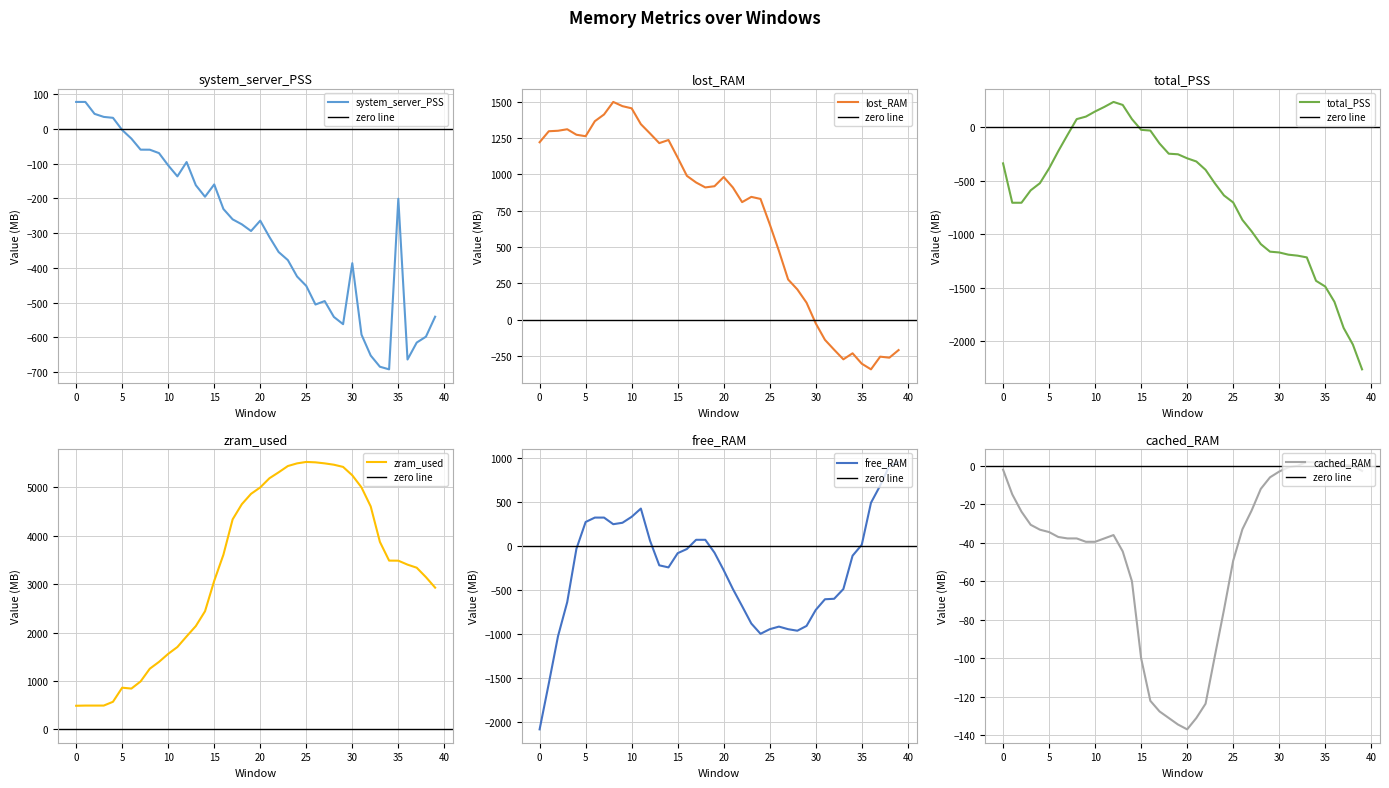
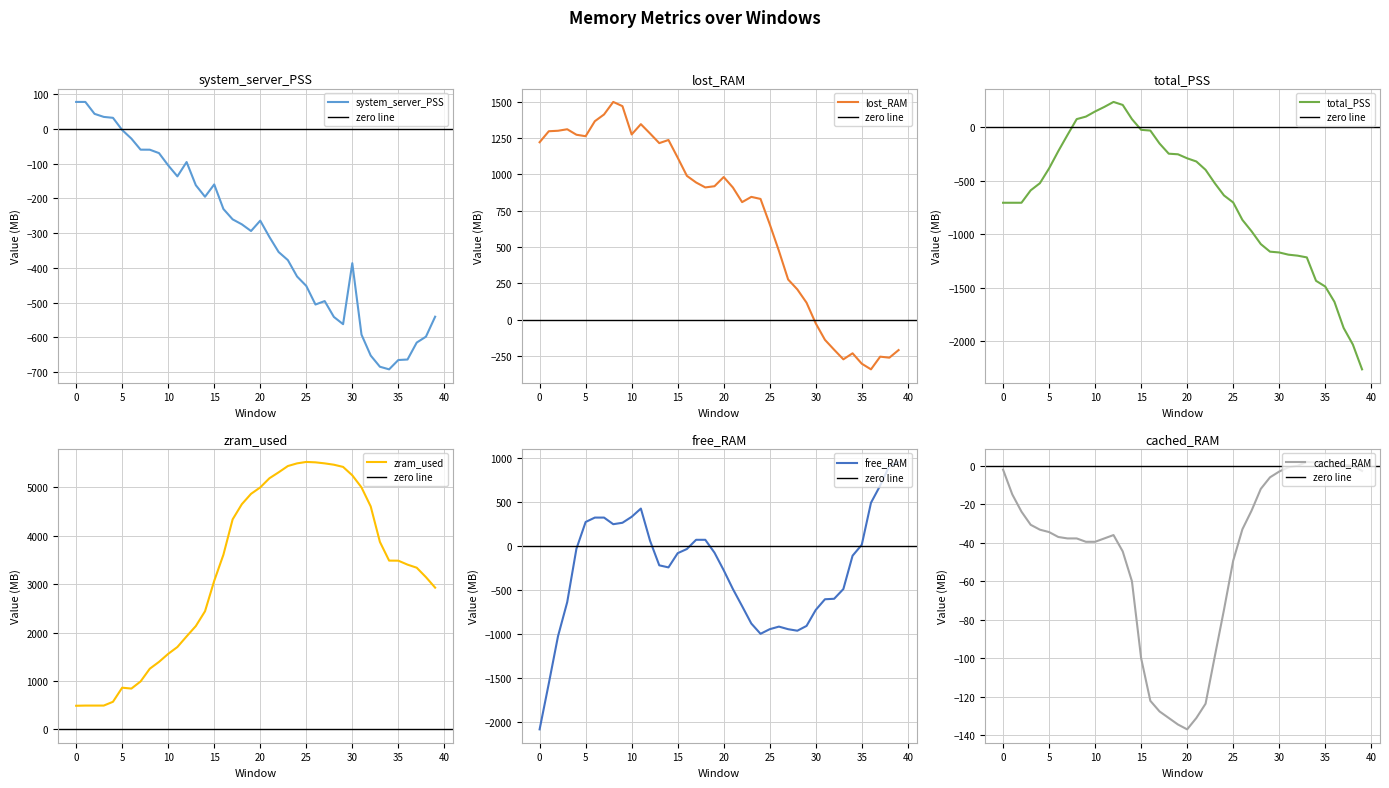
system_server_PSS, 35: -200 -> -660
lost_RAM, 10: 1450 -> 1270
total_PSS, 0: -340 -> -710
